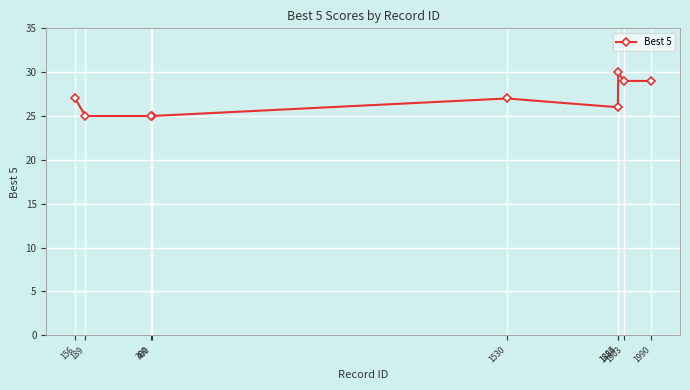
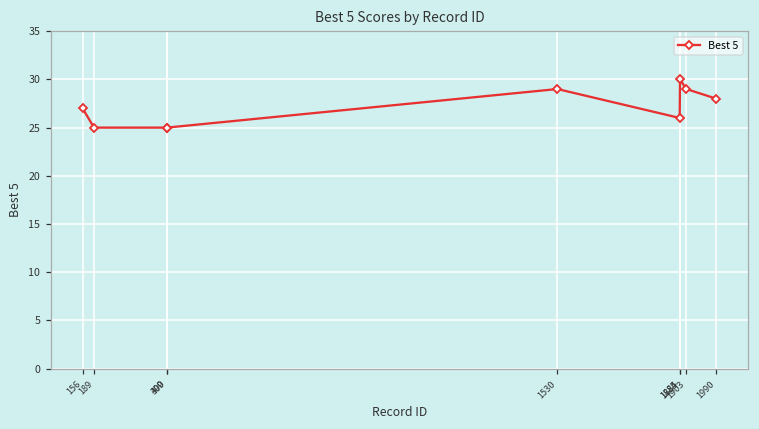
1530: 27 -> 29
1990: 29 -> 28
